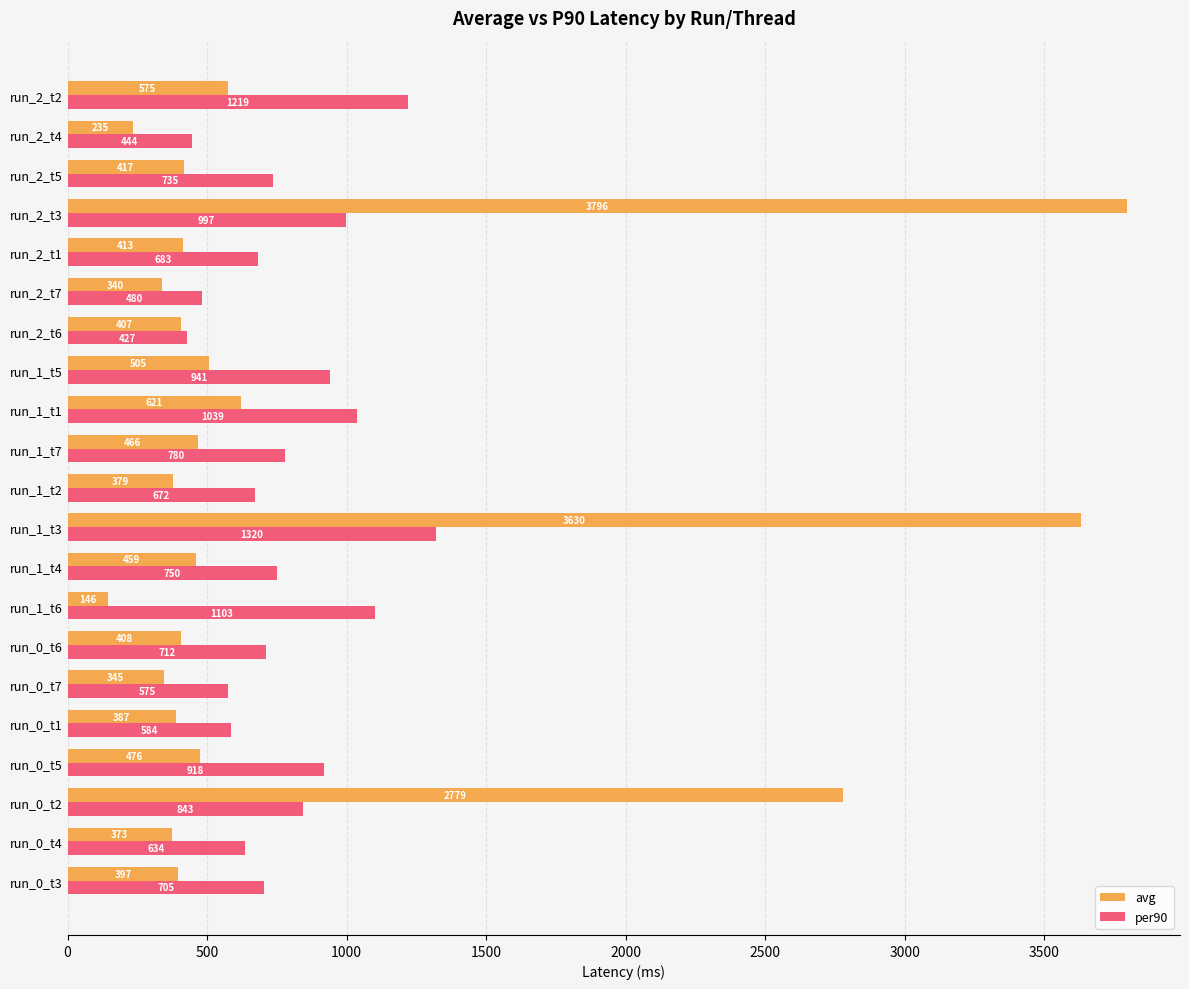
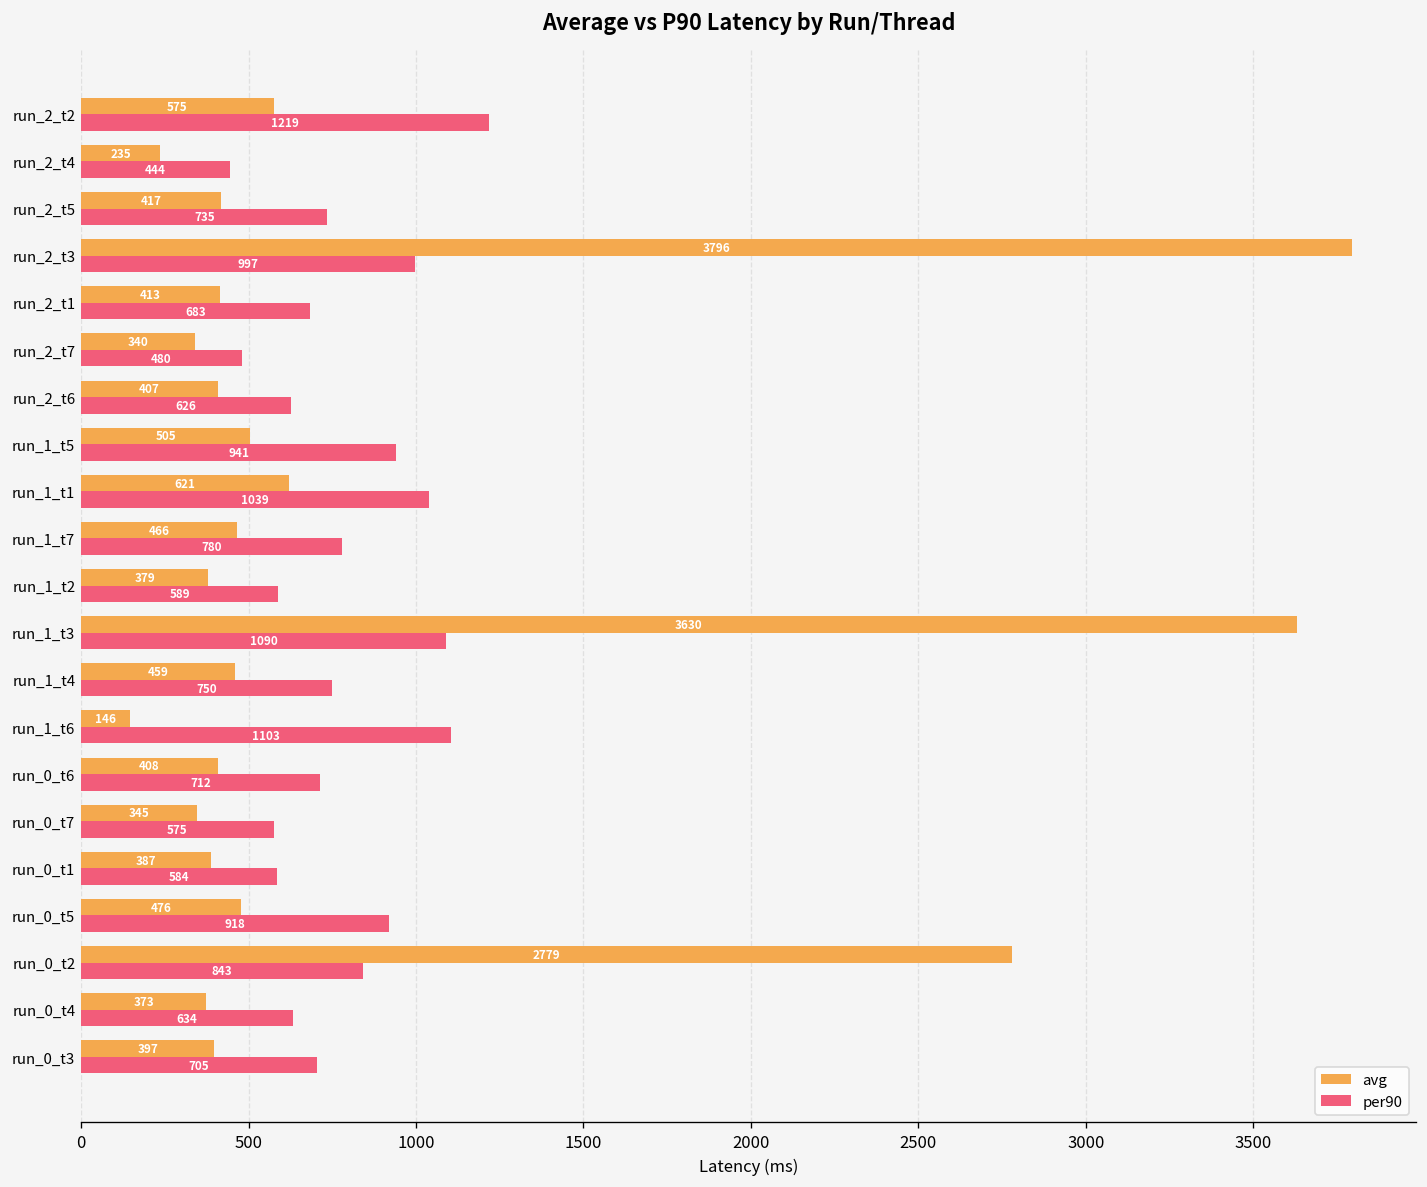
per90, run_2_t6: 427 -> 626
per90, run_1_t2: 672 -> 589
per90, run_1_t3: 1320 -> 1090
